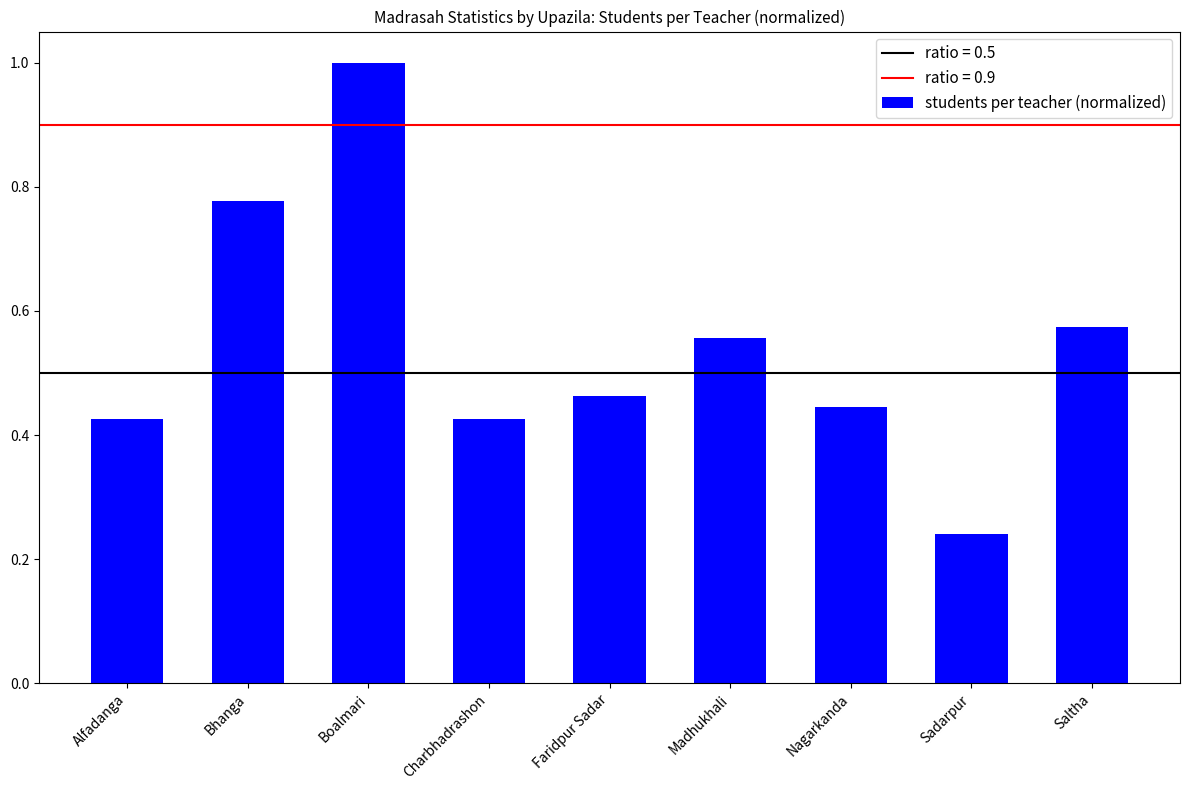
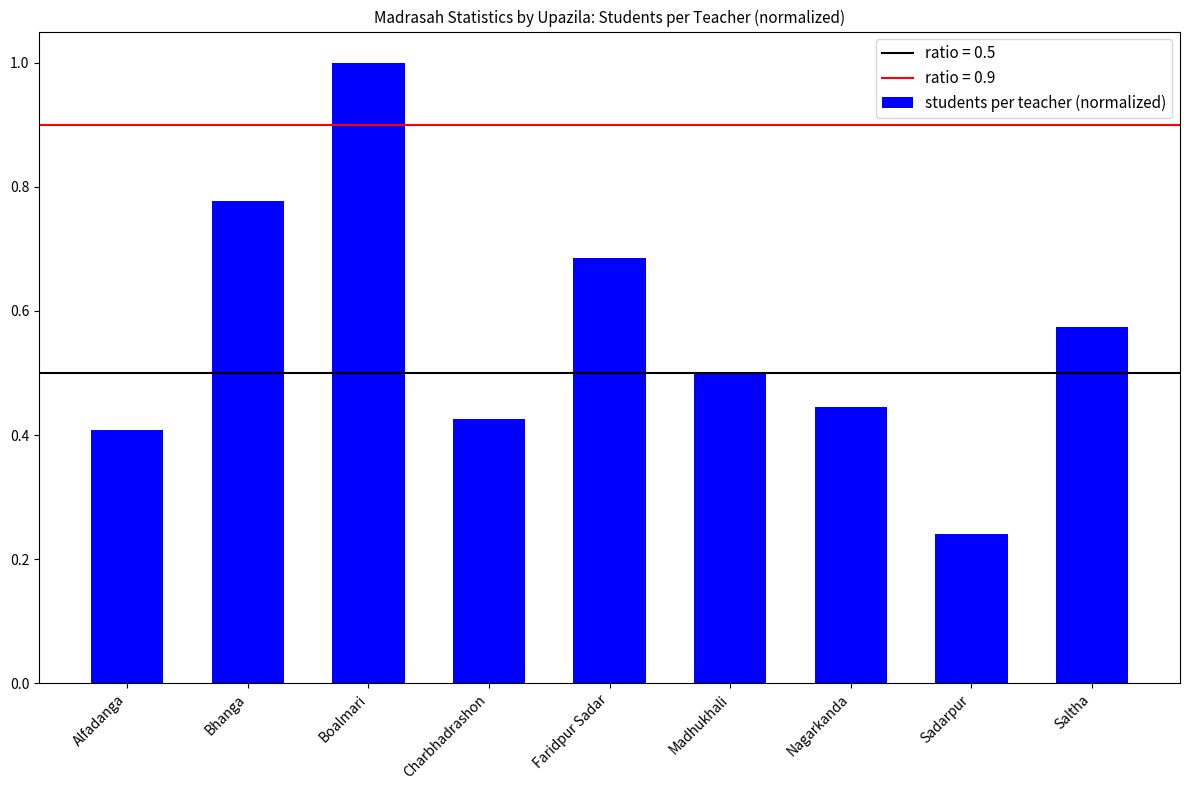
Alfadanga: 0.43 -> 0.41
Faridpur Sadar: 0.46 -> 0.69
Madhukhali: 0.56 -> 0.50
